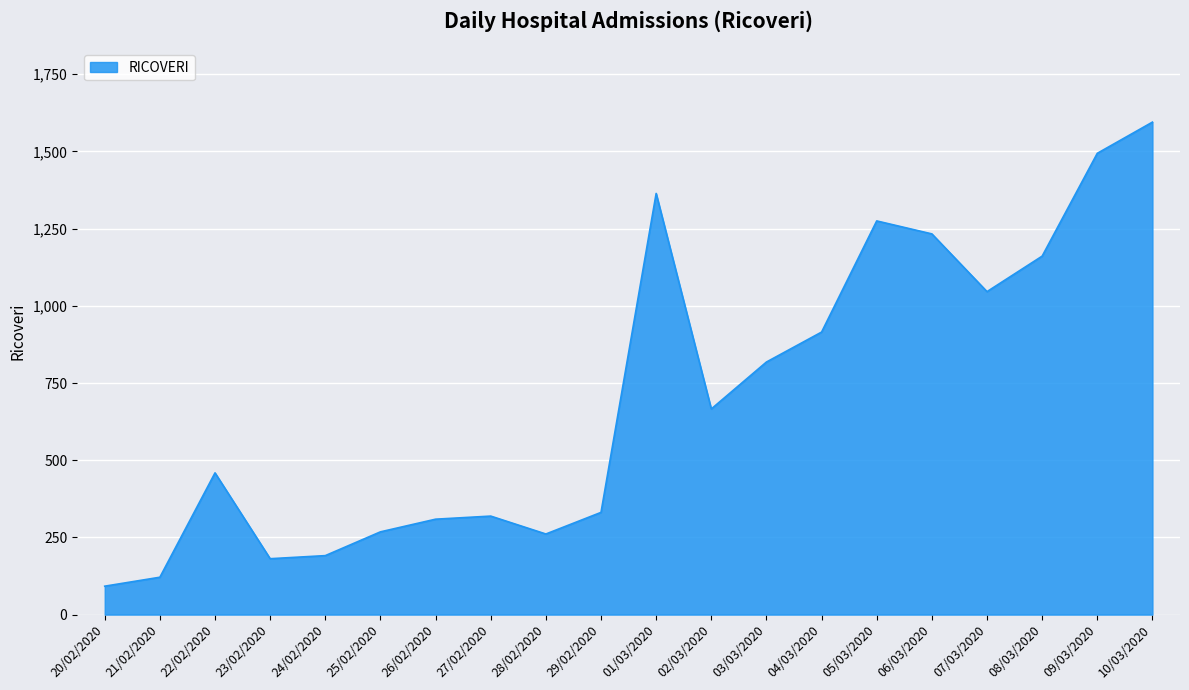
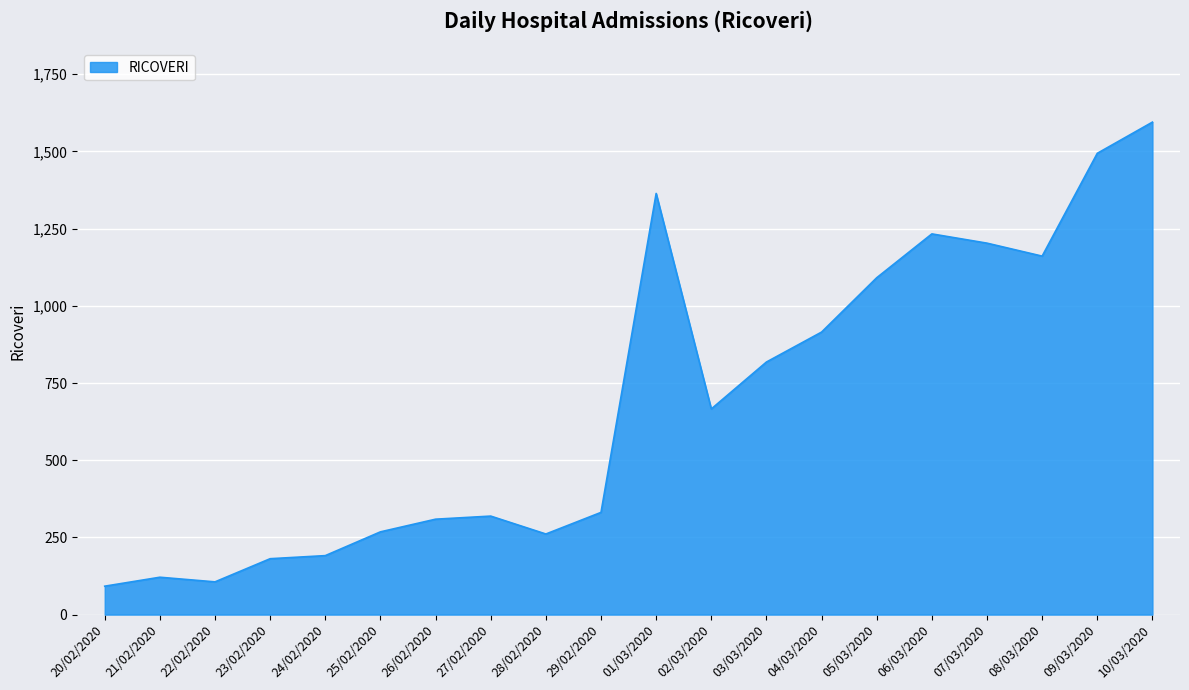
22/02/2020: 460 -> 110
05/03/2020: 1,280 -> 1,090
07/03/2020: 1,050 -> 1,200
